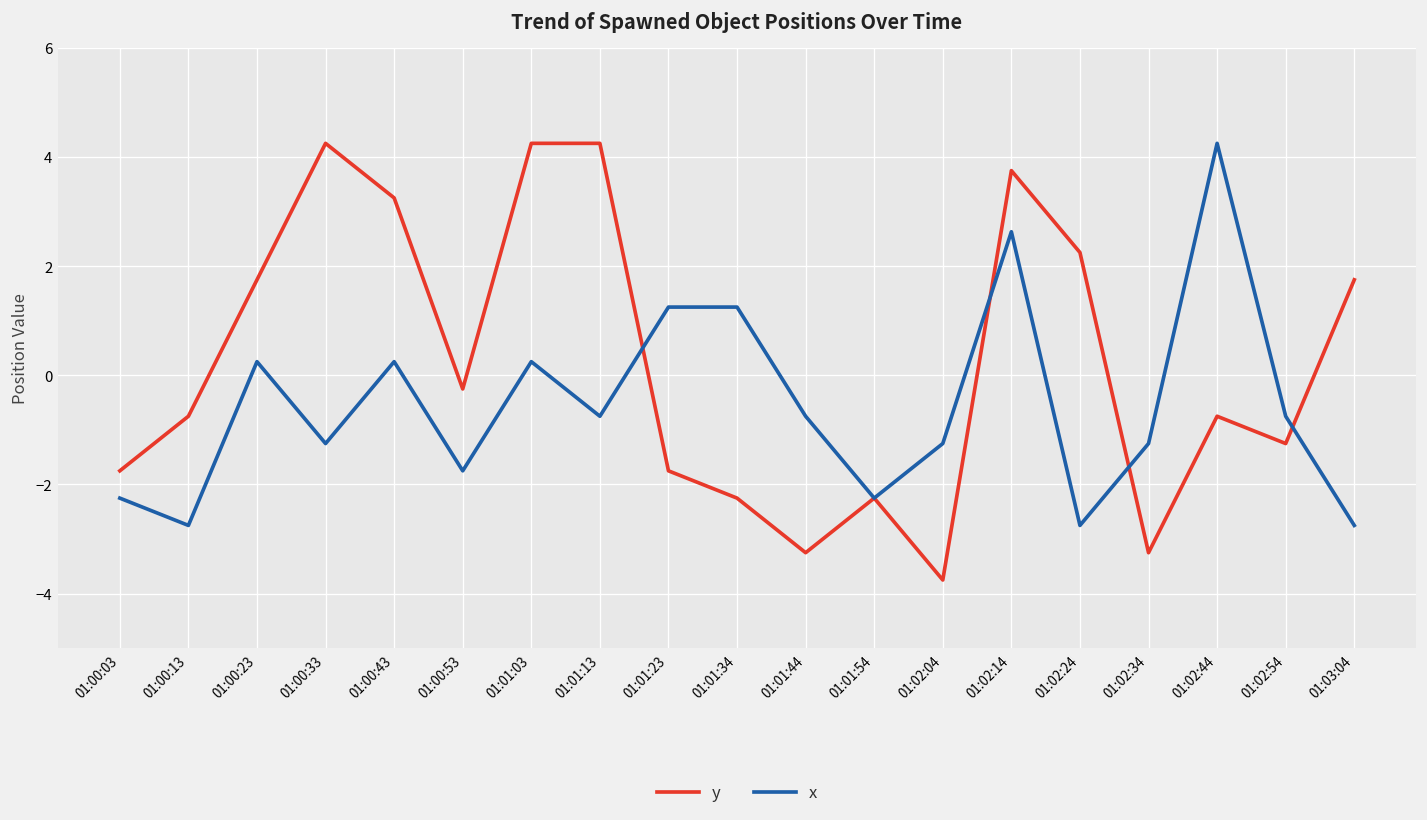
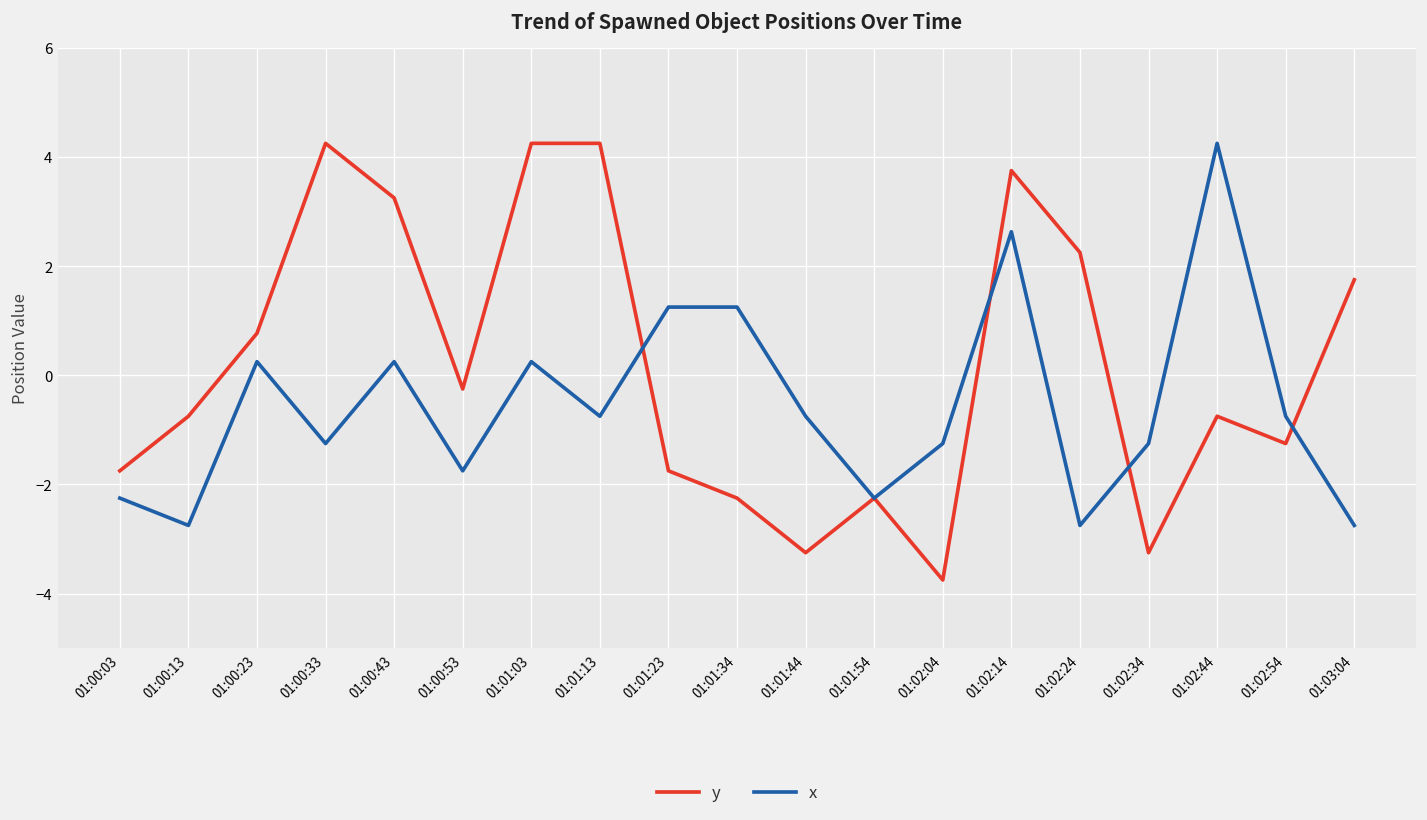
y, 01:00:23: 1.8 -> 0.8
